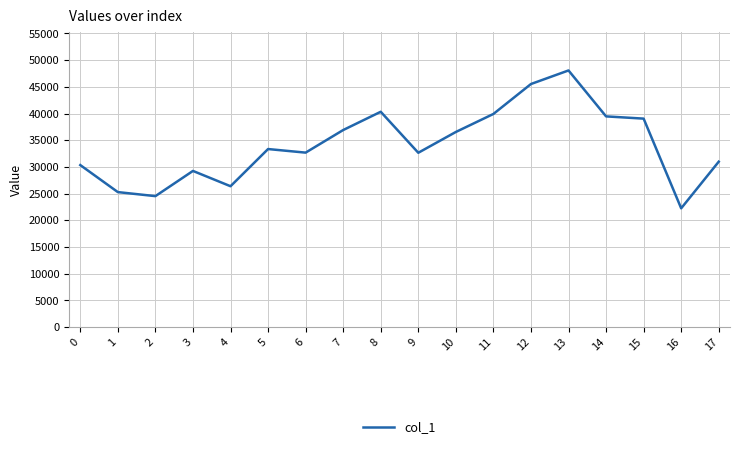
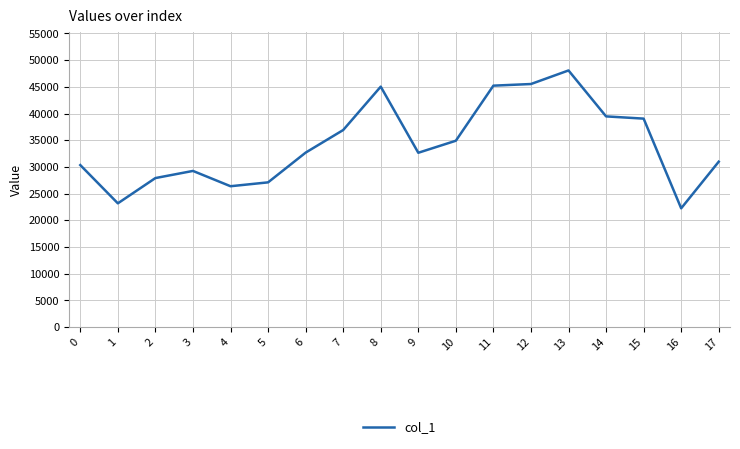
1: 25000 -> 23000
2: 25000 -> 28000
5: 33000 -> 27000
8: 40000 -> 45000
10: 37000 -> 35000
11: 40000 -> 45000
